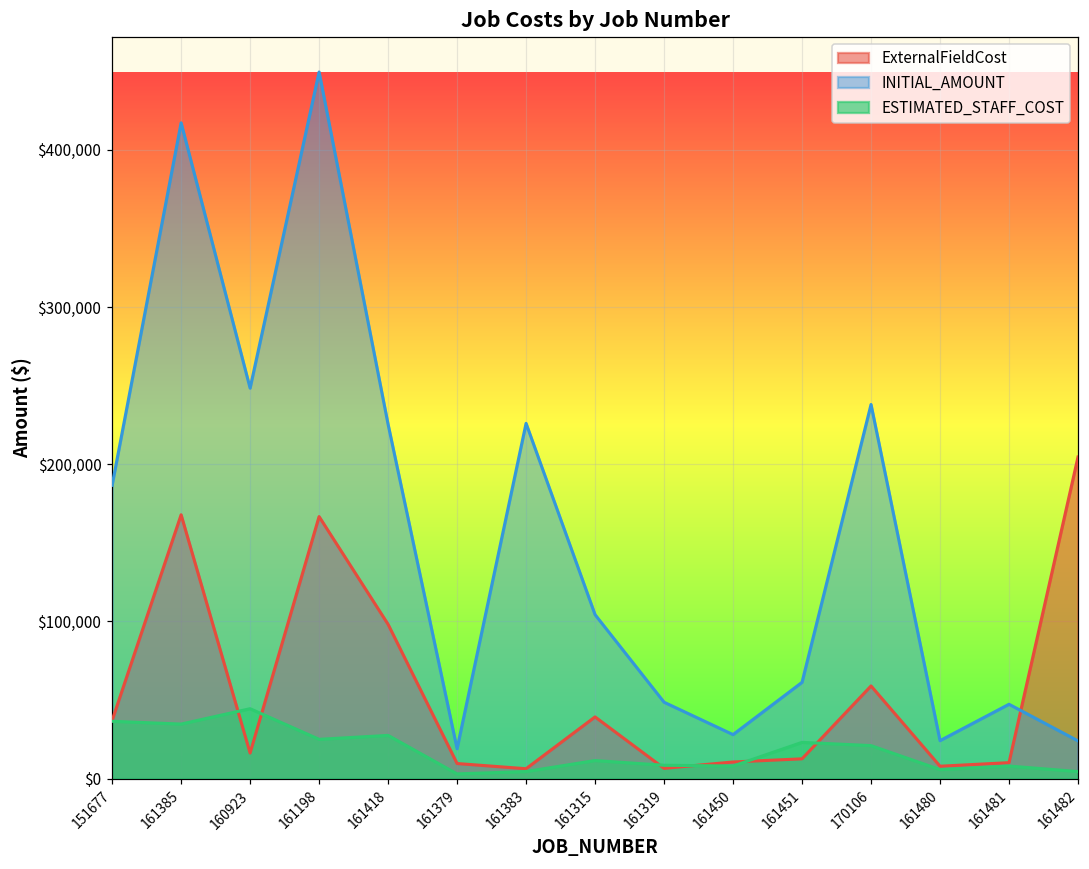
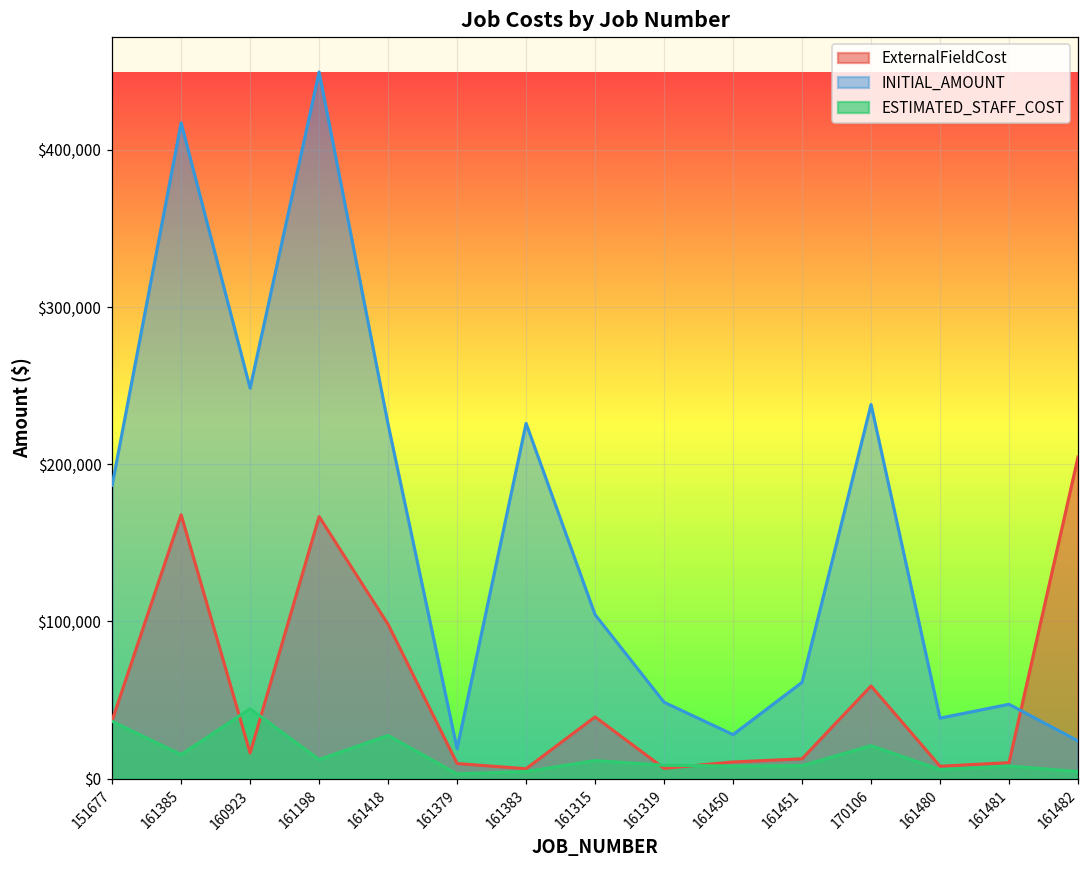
ESTIMATED_STAFF_COST, 161385: $35,000 -> $15,000
ESTIMATED_STAFF_COST, 161198: $25,000 -> $12,000
ESTIMATED_STAFF_COST, 161451: $23,000 -> $8,000
INITIAL_AMOUNT, 161480: $24,000 -> $39,000
